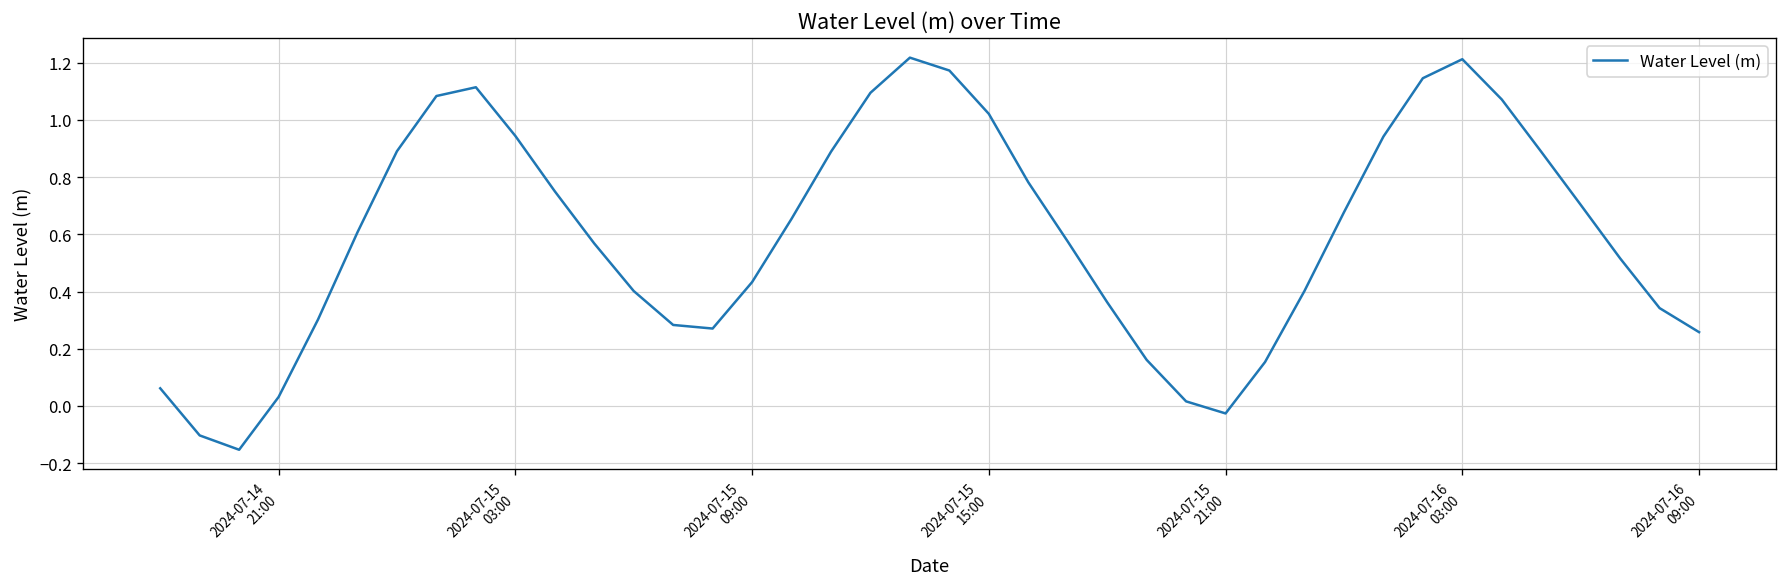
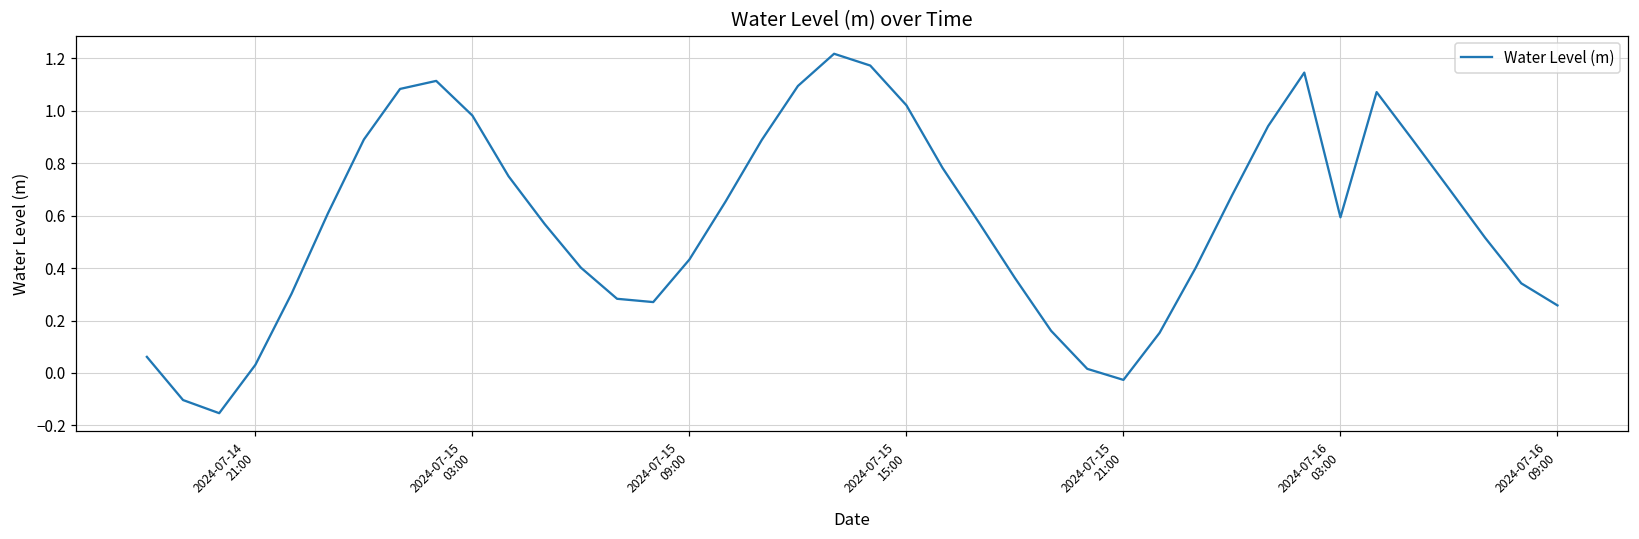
2024-07-15 03:00: 0.94 -> 0.98
2024-07-16 03:00: 1.21 -> 0.59
